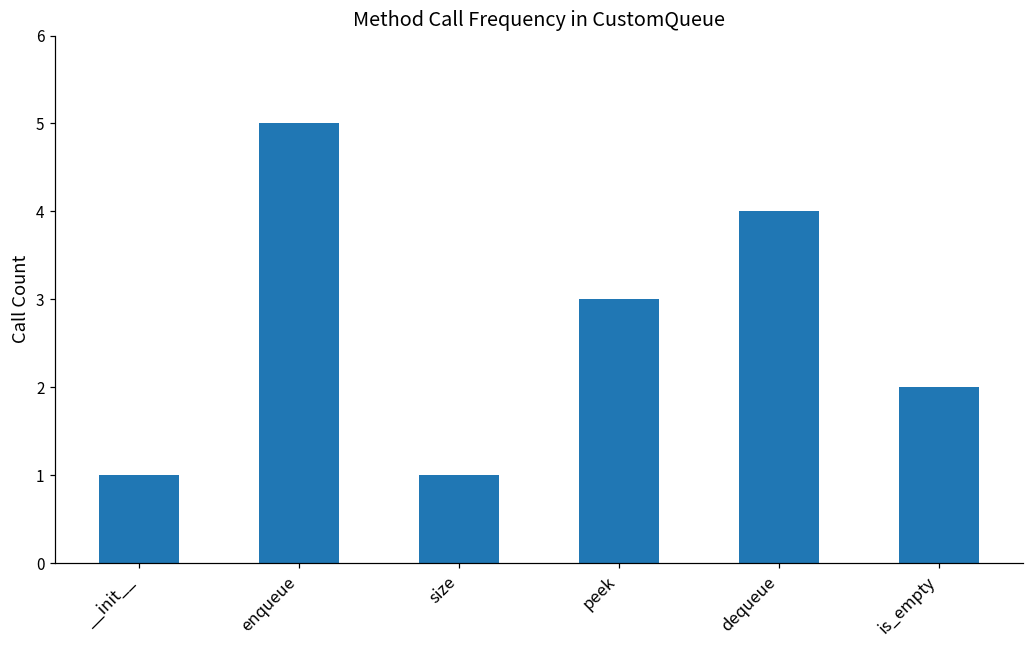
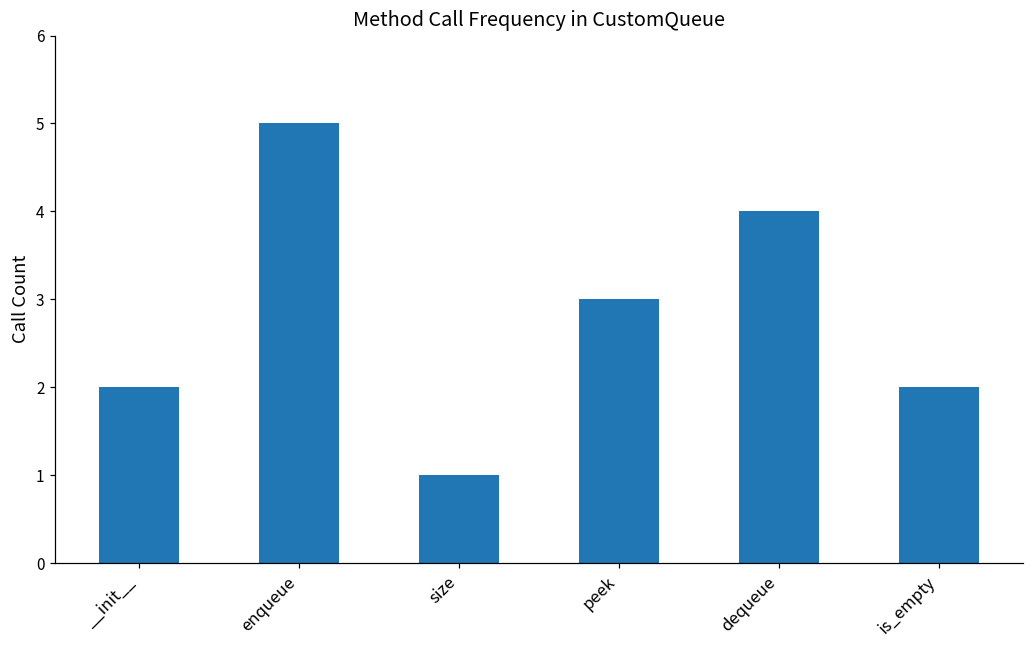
__init__: 1 -> 2
